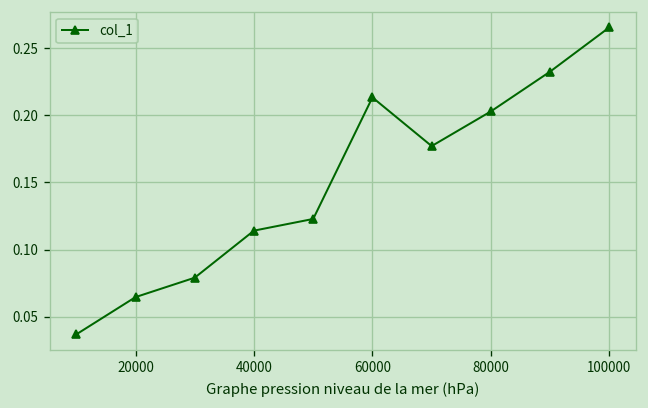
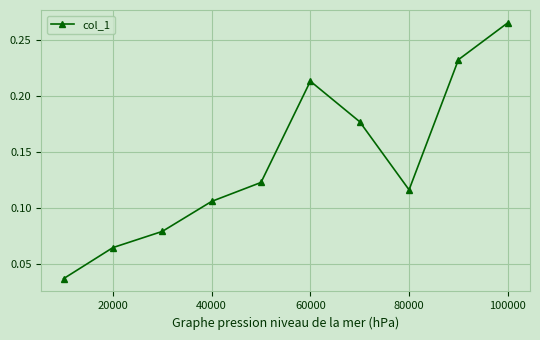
40000: 0.114 -> 0.106
80000: 0.203 -> 0.116
